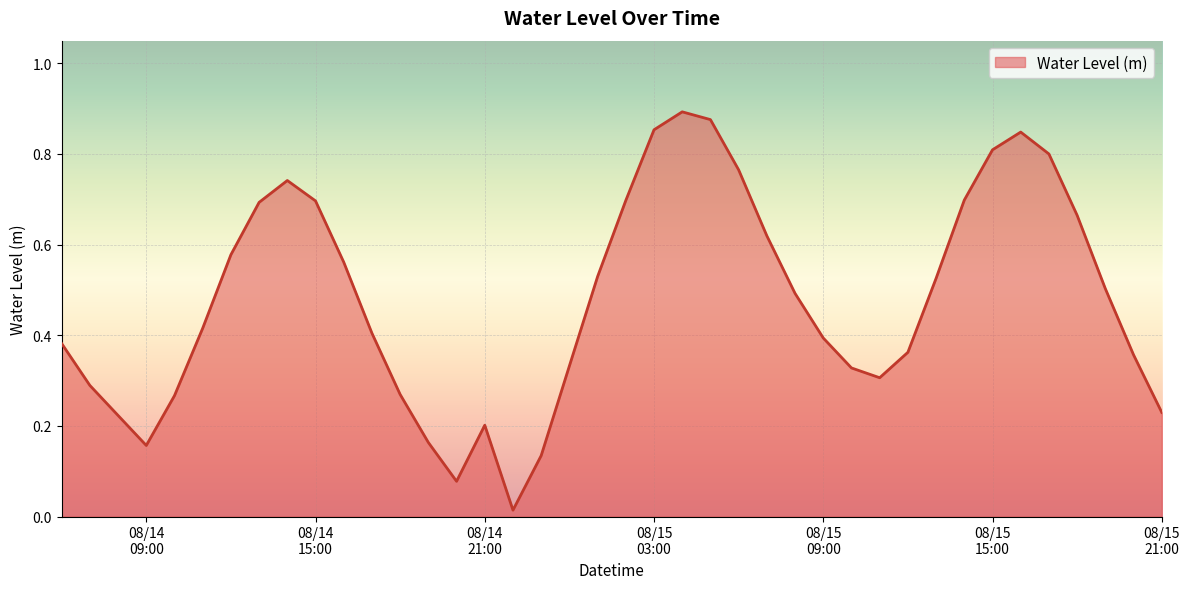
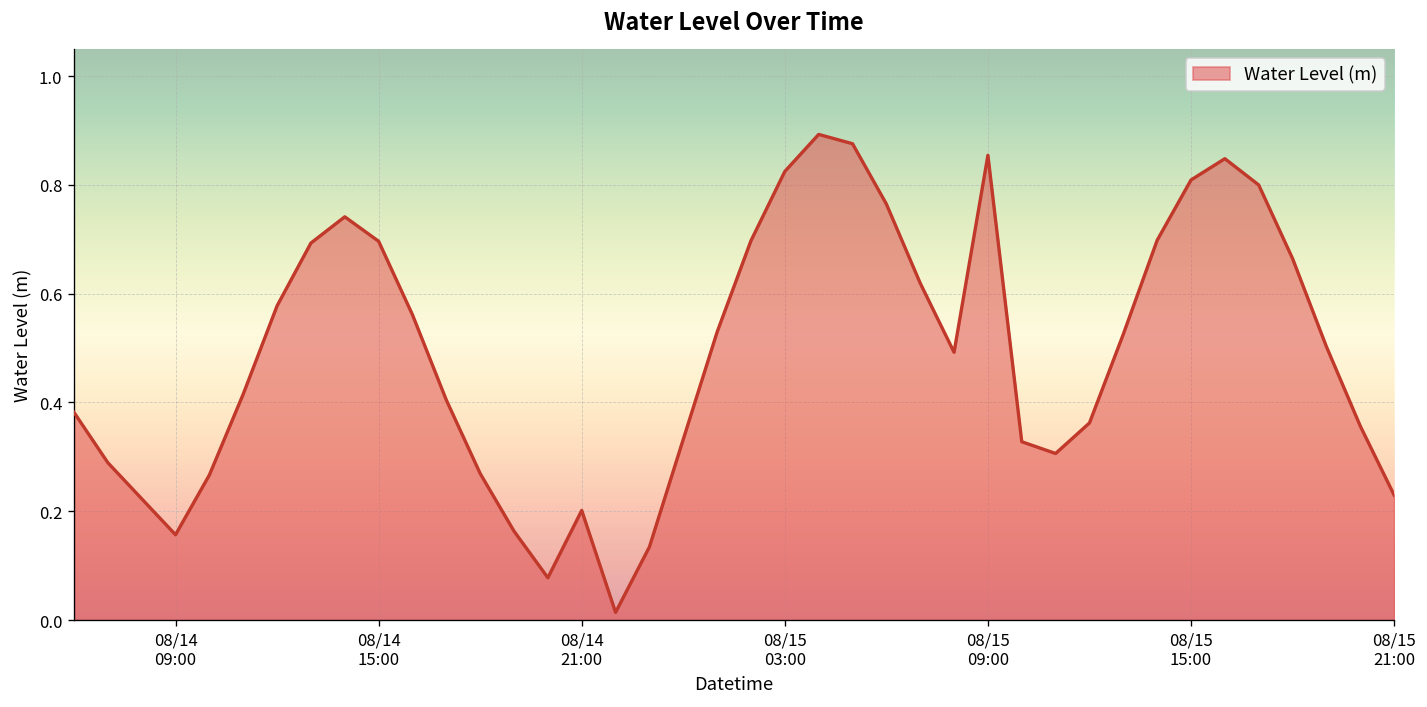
08/15 03:00: 0.85 -> 0.82
08/15 09:00: 0.39 -> 0.85
